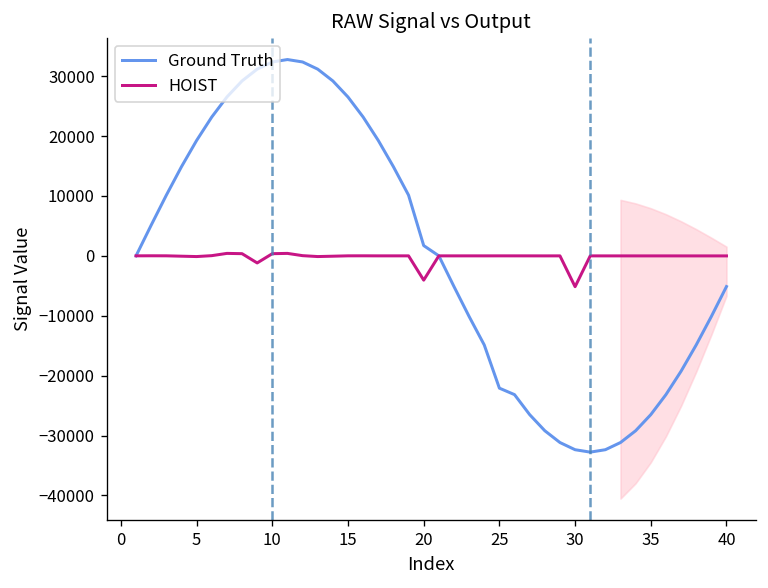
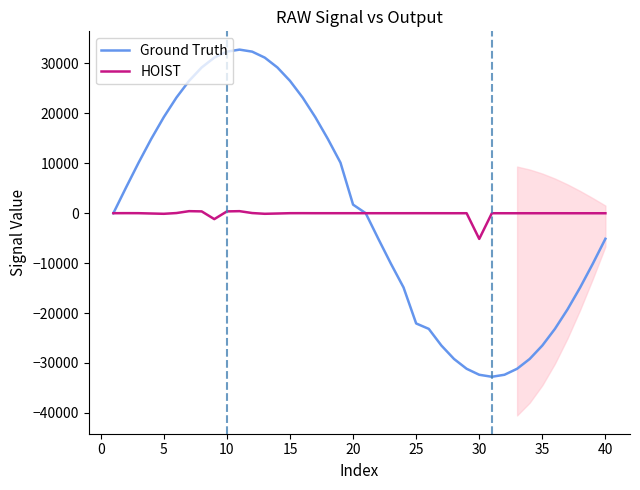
HOIST, 20: -4000 -> 0
